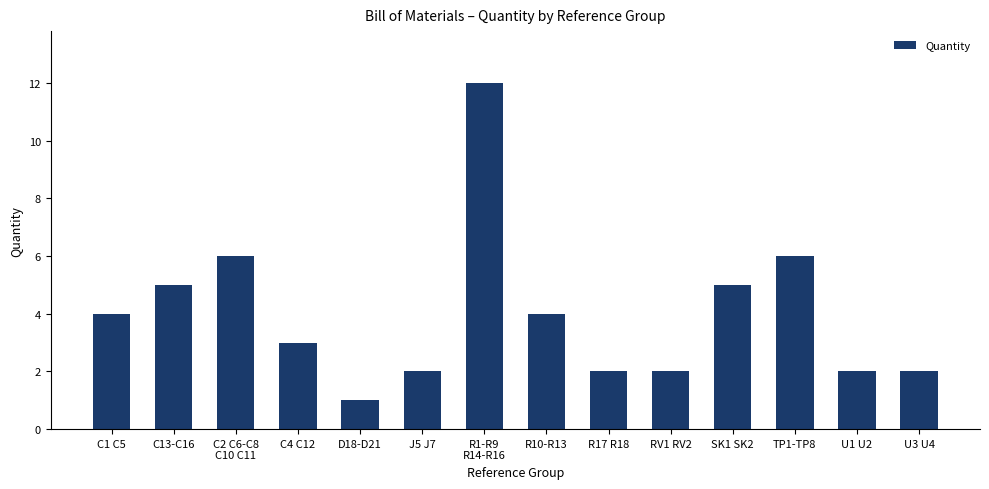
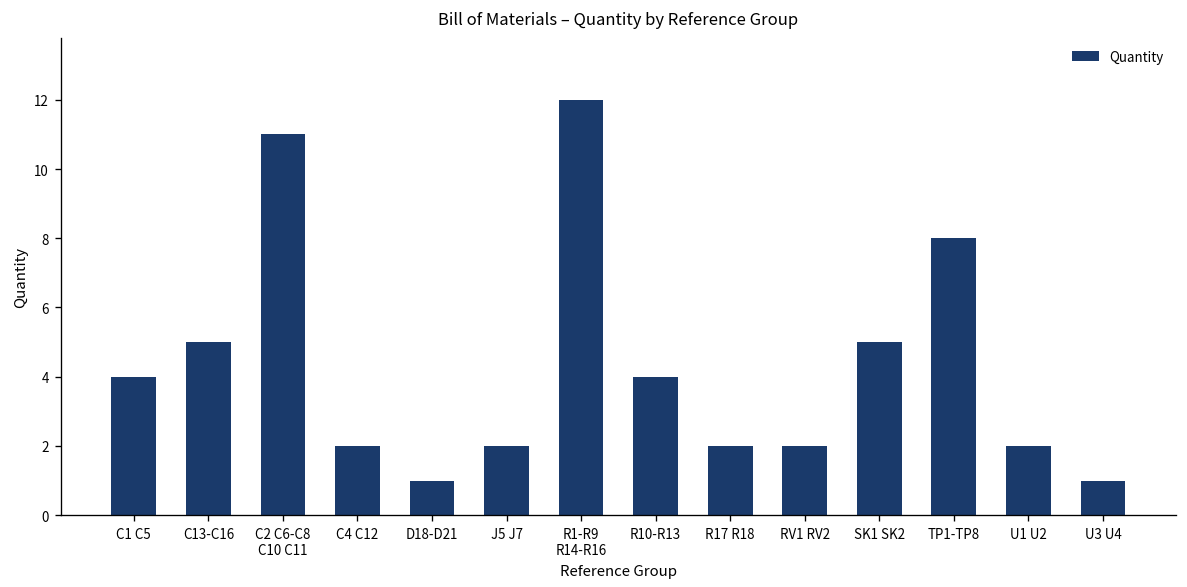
C2 C6-C8 C10 C11: 6 -> 11
C4 C12: 3 -> 2
TP1-TP8: 6 -> 8
U3 U4: 2 -> 1
